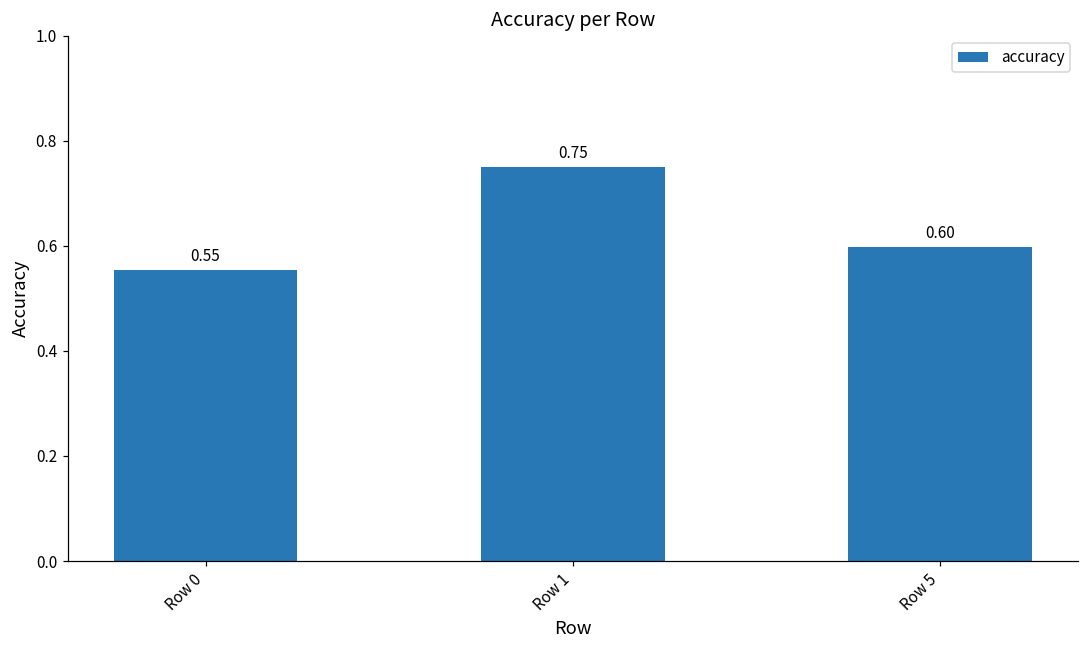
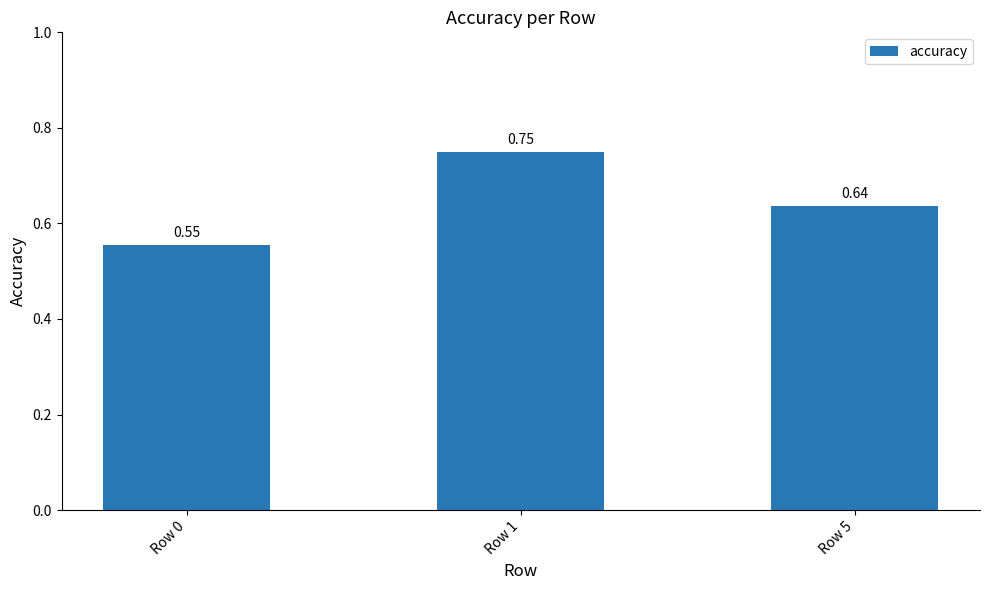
Row 5: 0.60 -> 0.64
